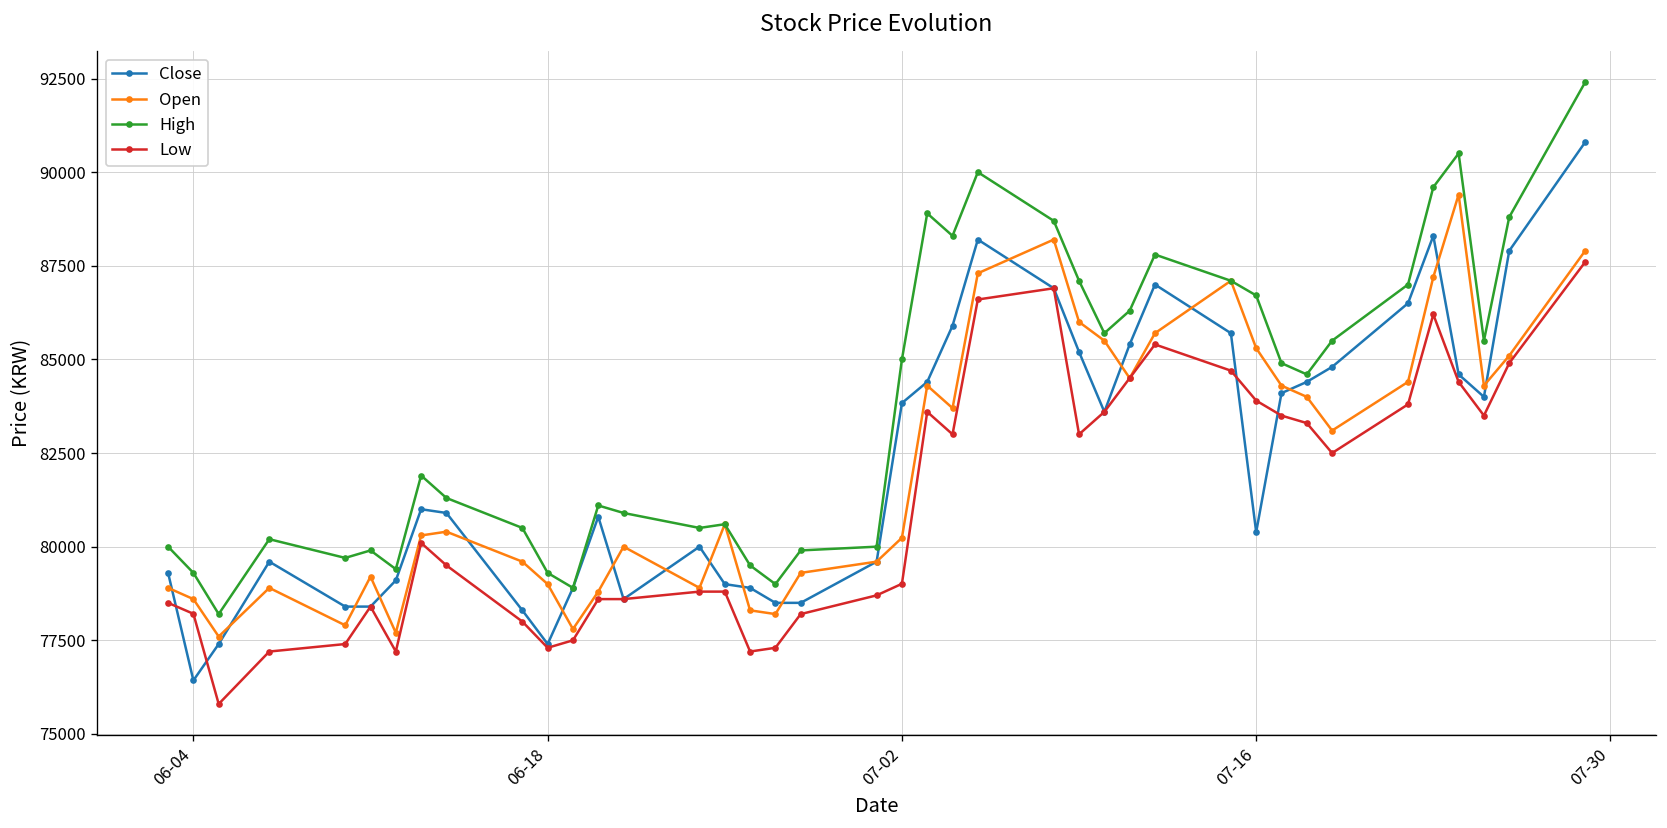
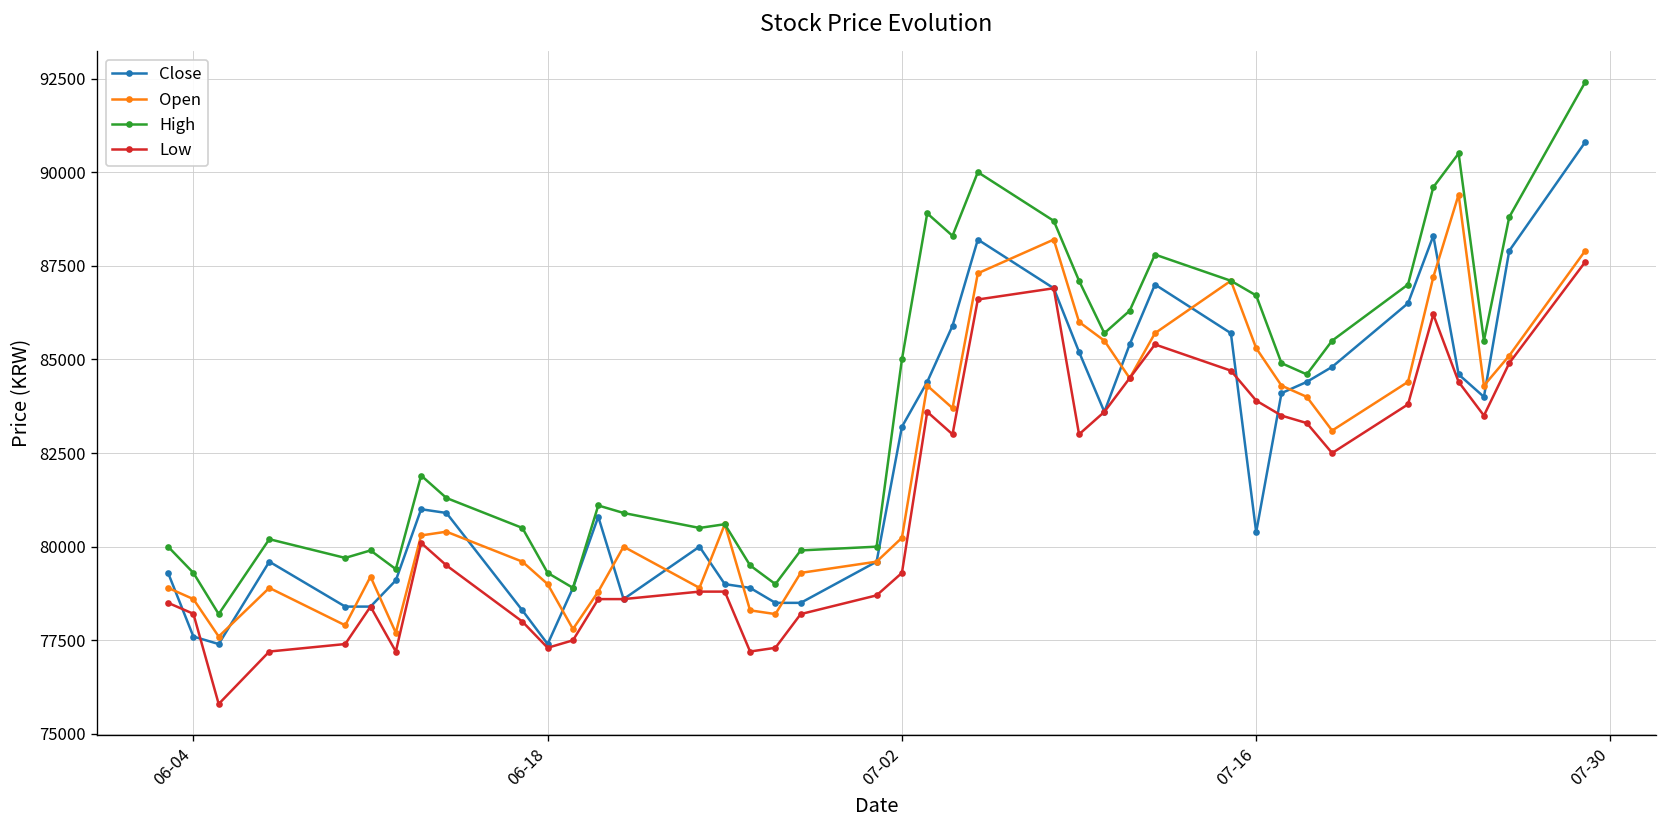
Close, 06-04: 76400 -> 77600
Close, 07-02: 83800 -> 83200
Low, 07-02: 79000 -> 79300
